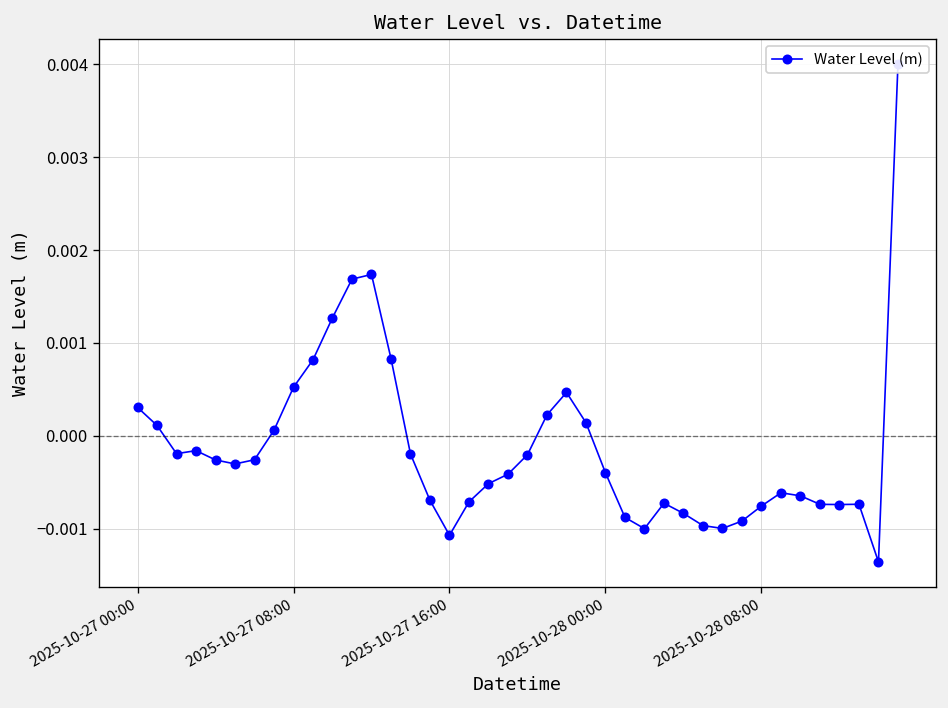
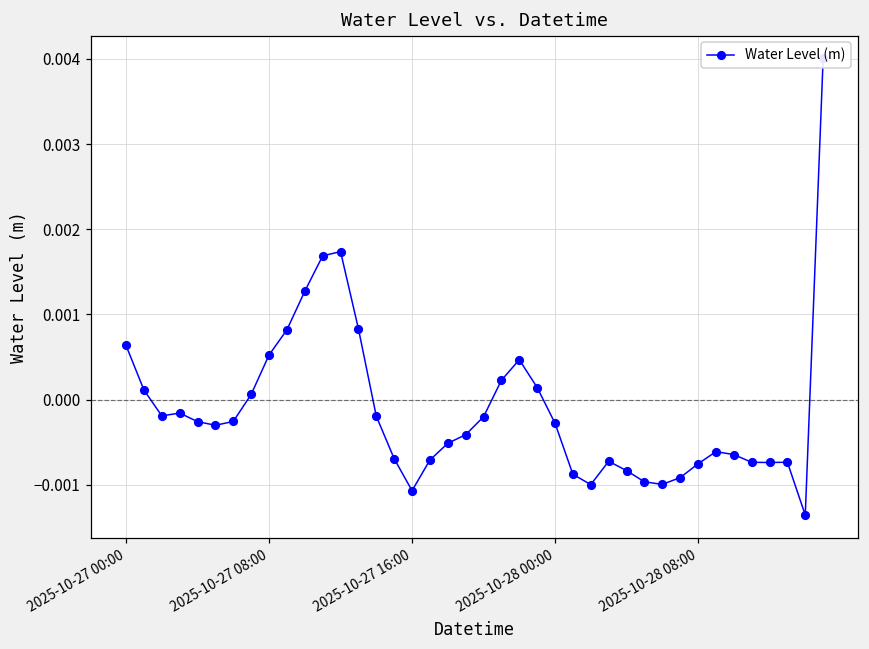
2025-10-27 00:00: 0.0003 -> 0.0006
2025-10-28 00:00: -0.0004 -> -0.0003
